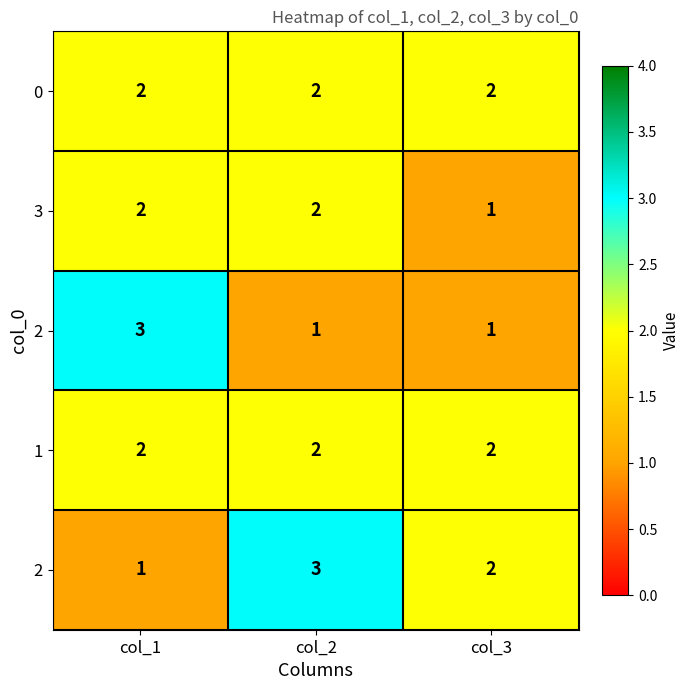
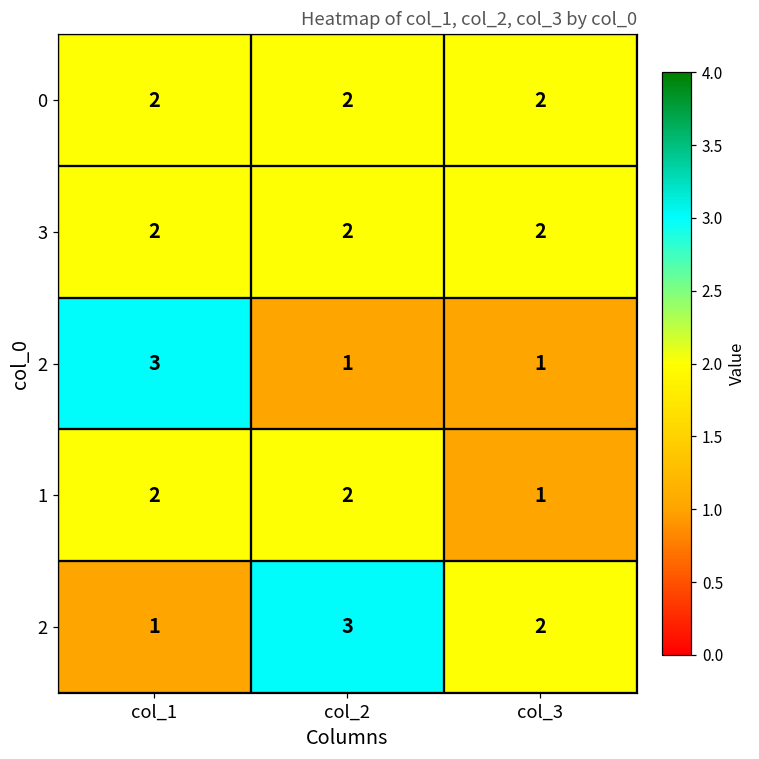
3, col_3: 1 -> 2
1, col_3: 2 -> 1
